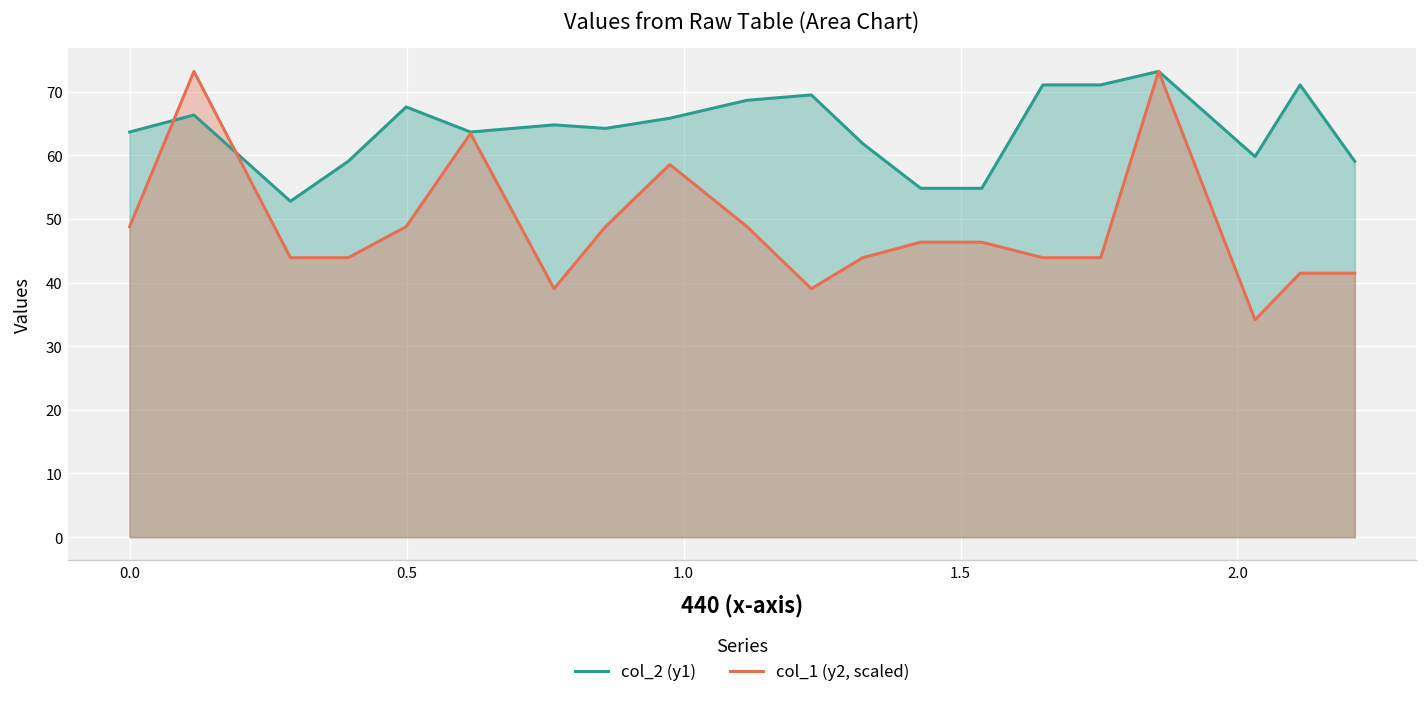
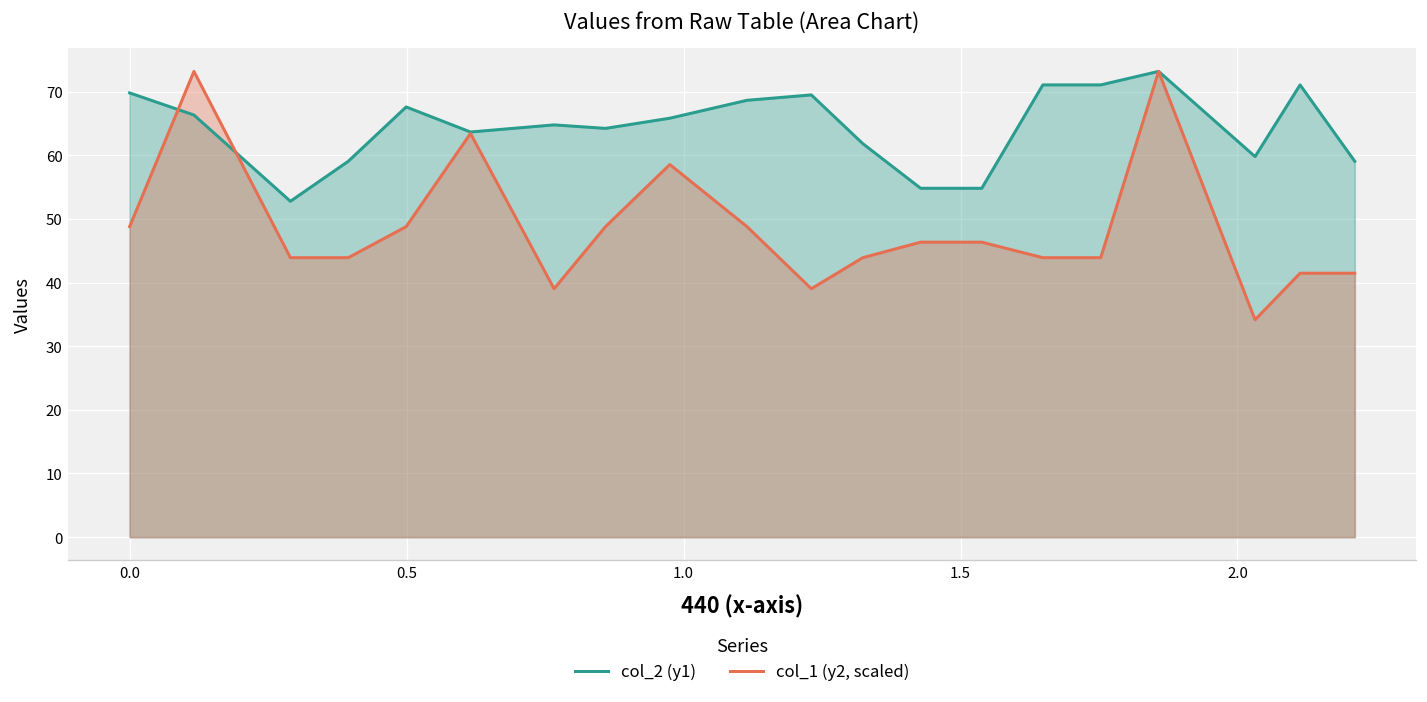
col_2 (y1), 0.0: 64 -> 70
